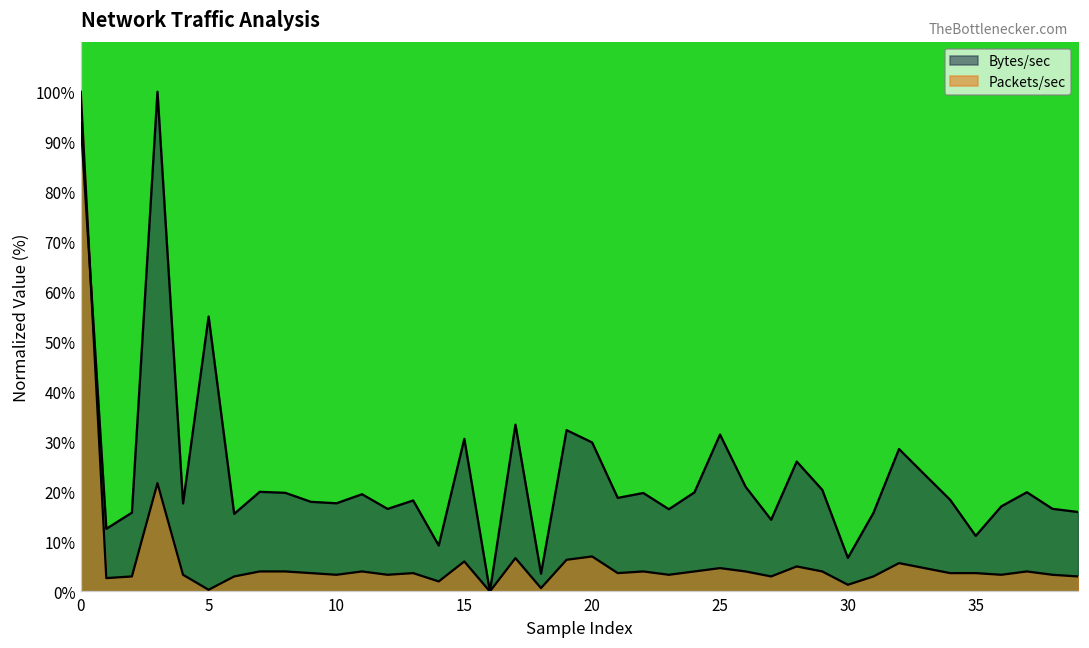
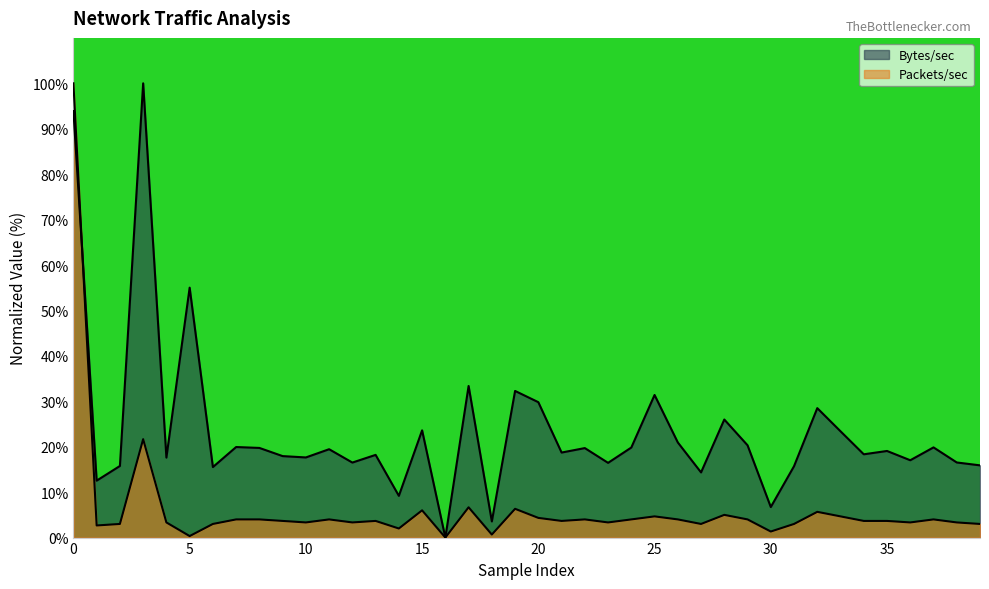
Bytes/sec, 15: 31% -> 24%
Packets/sec, 20: 7% -> 4%
Bytes/sec, 35: 11% -> 19%
